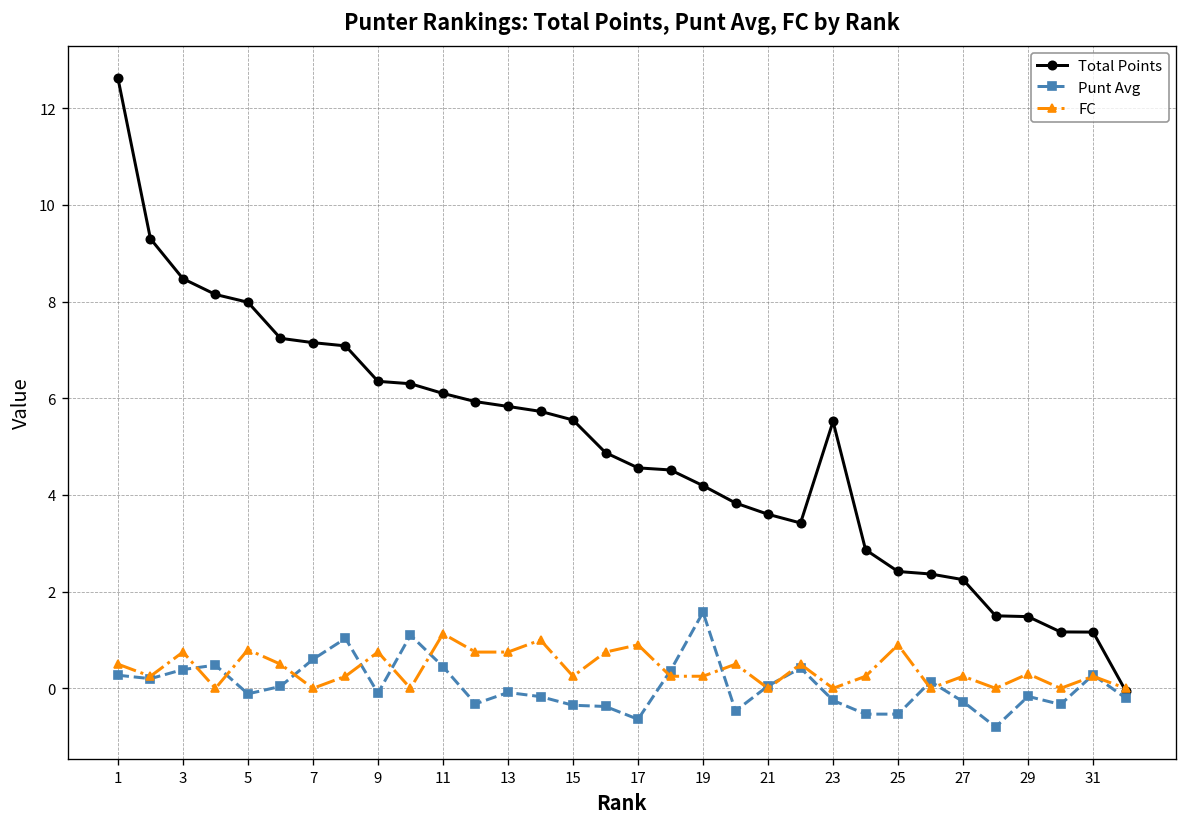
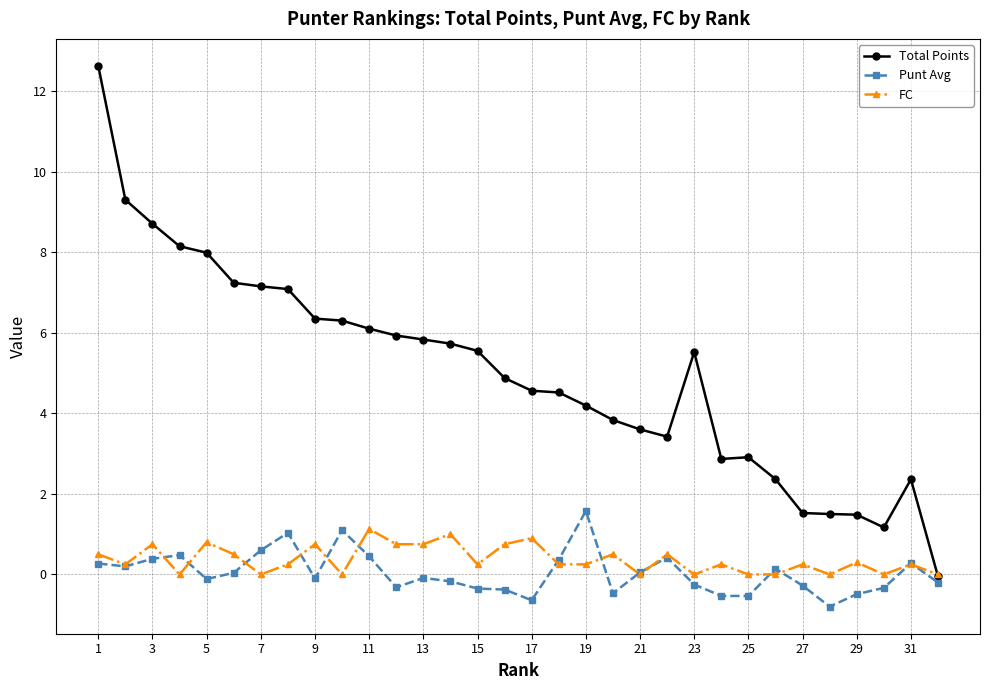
Total Points, 3: 8.5 -> 8.7
Total Points, 25: 2.4 -> 2.9
FC, 25: 0.9 -> 0.0
Total Points, 27: 2.2 -> 1.5
Punt Avg, 29: -0.2 -> -0.5
Total Points, 31: 1.2 -> 2.4
